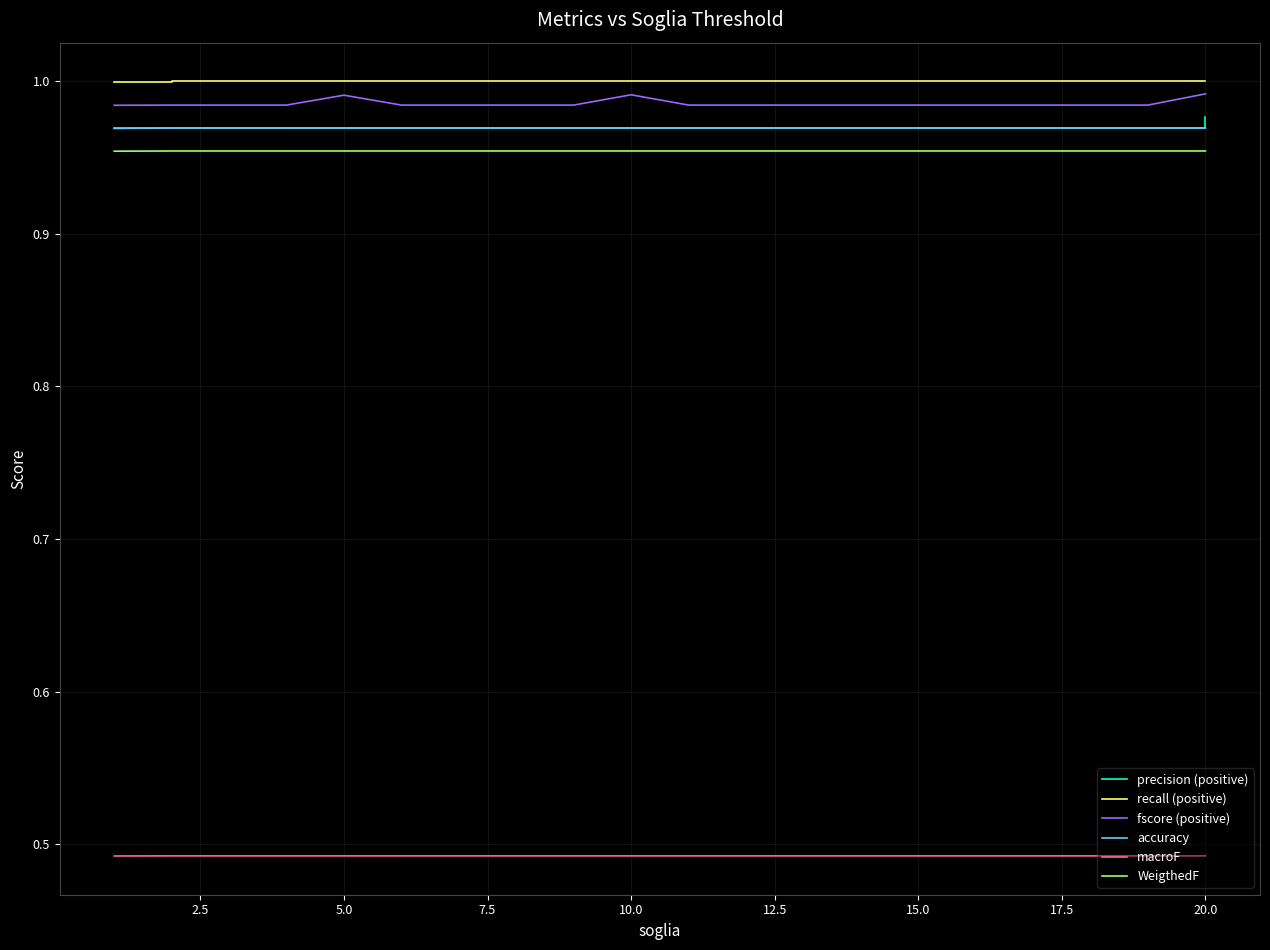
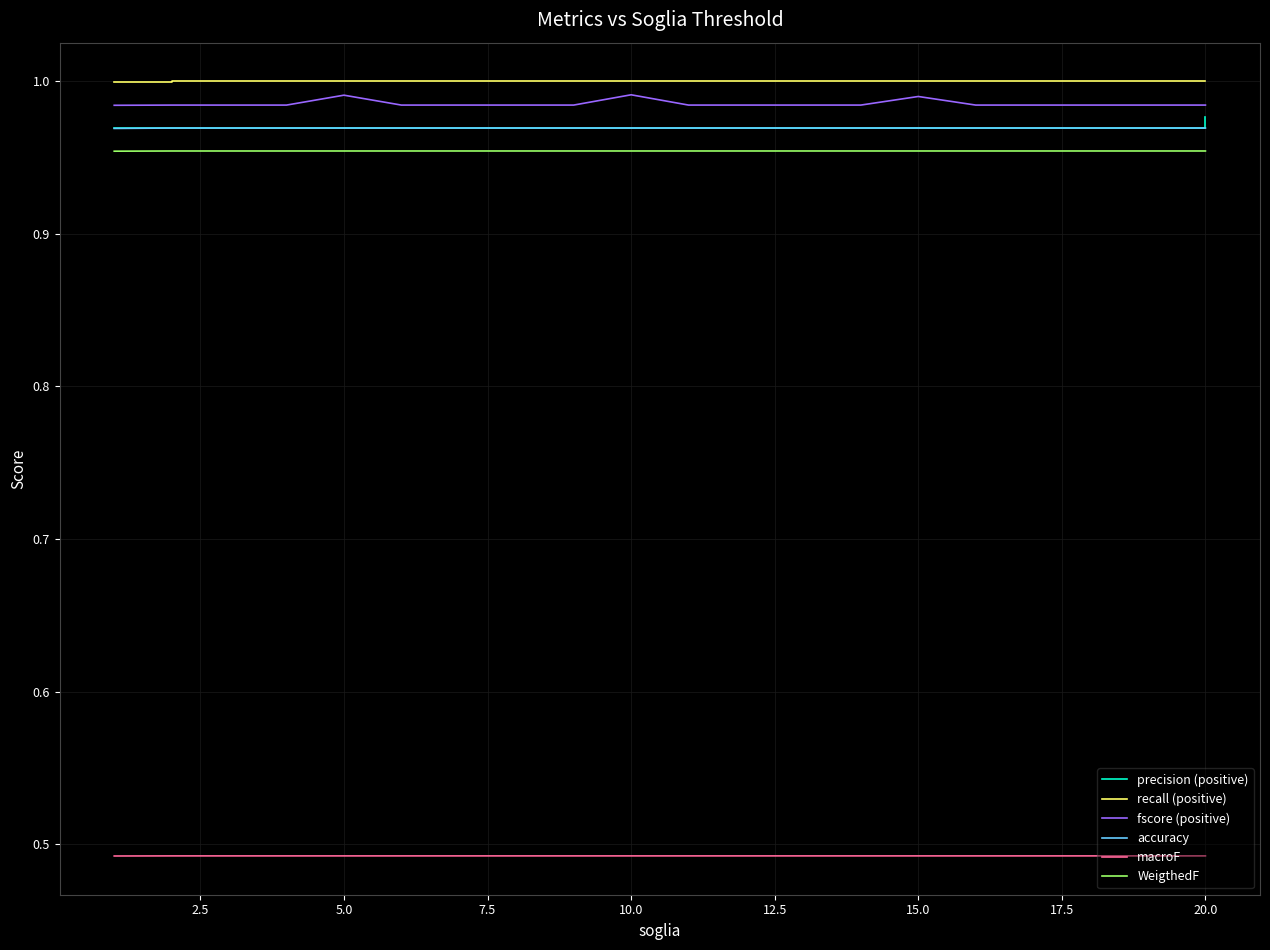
fscore (positive), 15.0: 0.984 -> 0.990
fscore (positive), 20.0: 0.992 -> 0.984
